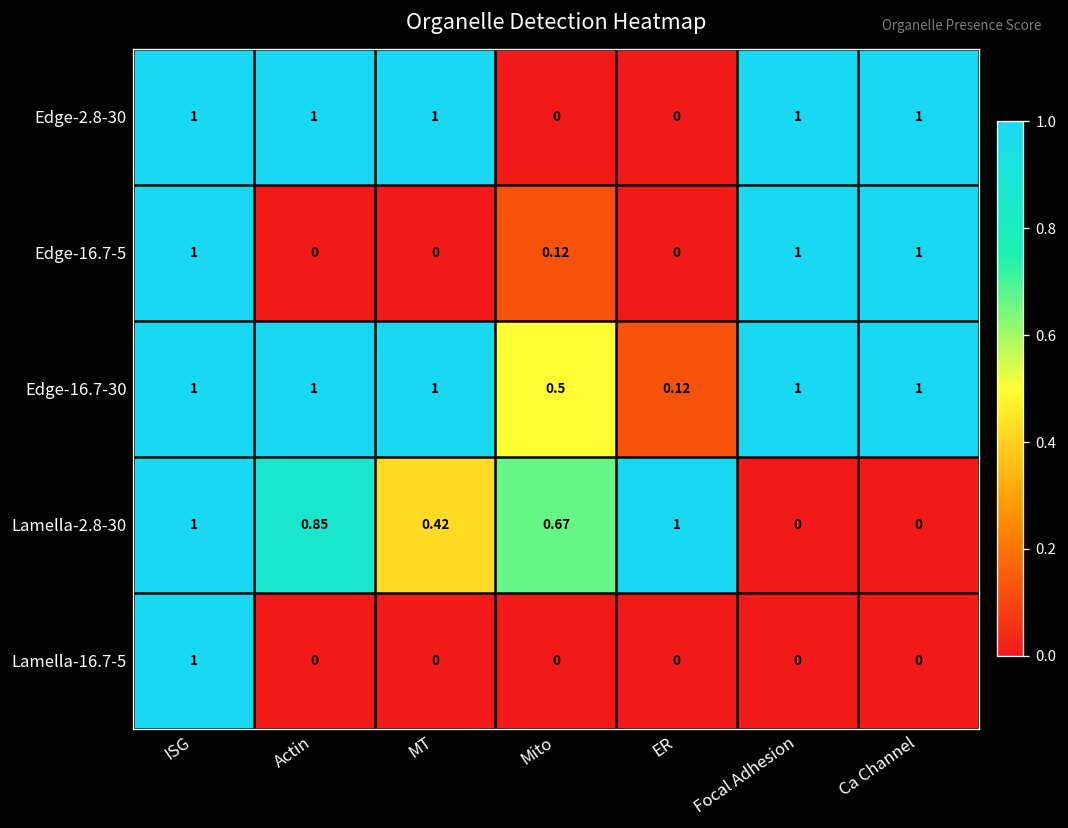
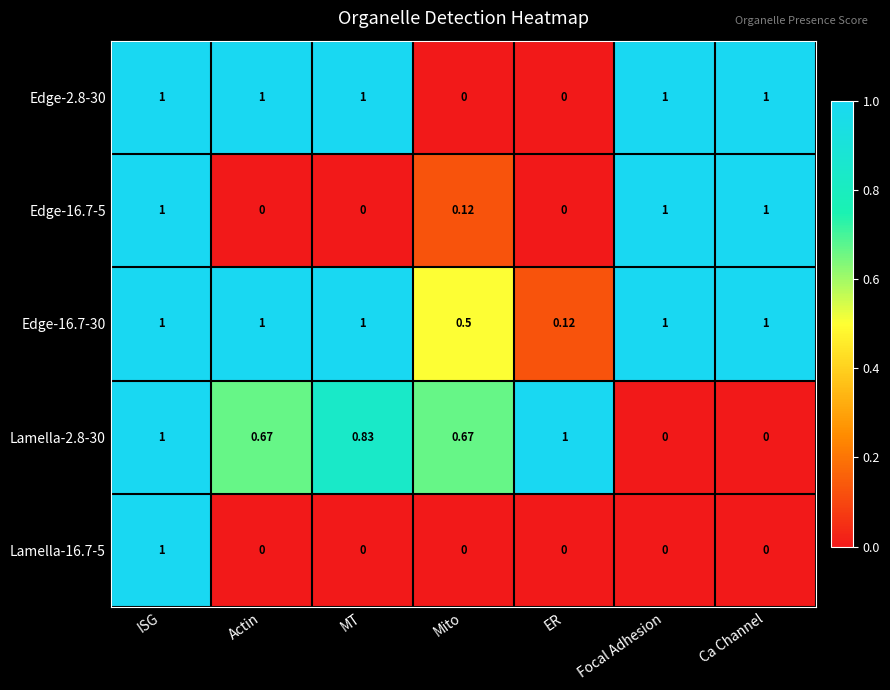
Lamella-2.8-30, Actin: 0.85 -> 0.67
Lamella-2.8-30, MT: 0.42 -> 0.83
